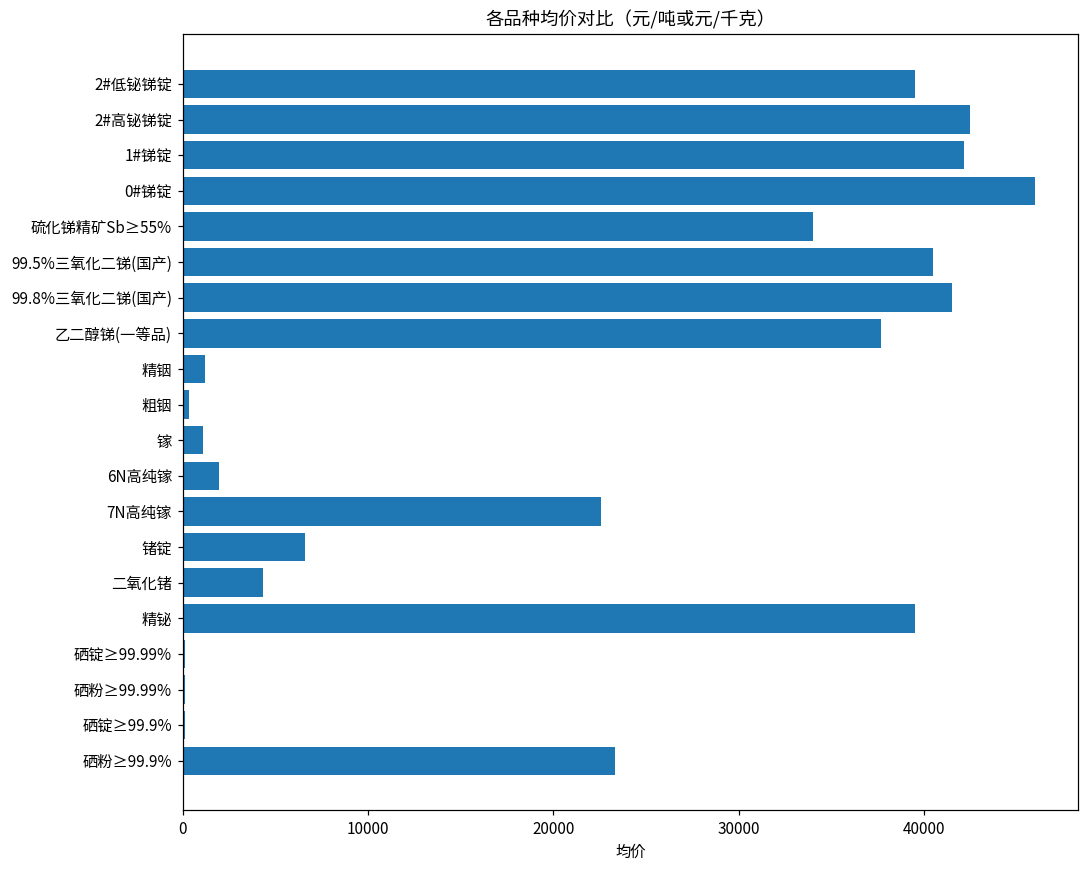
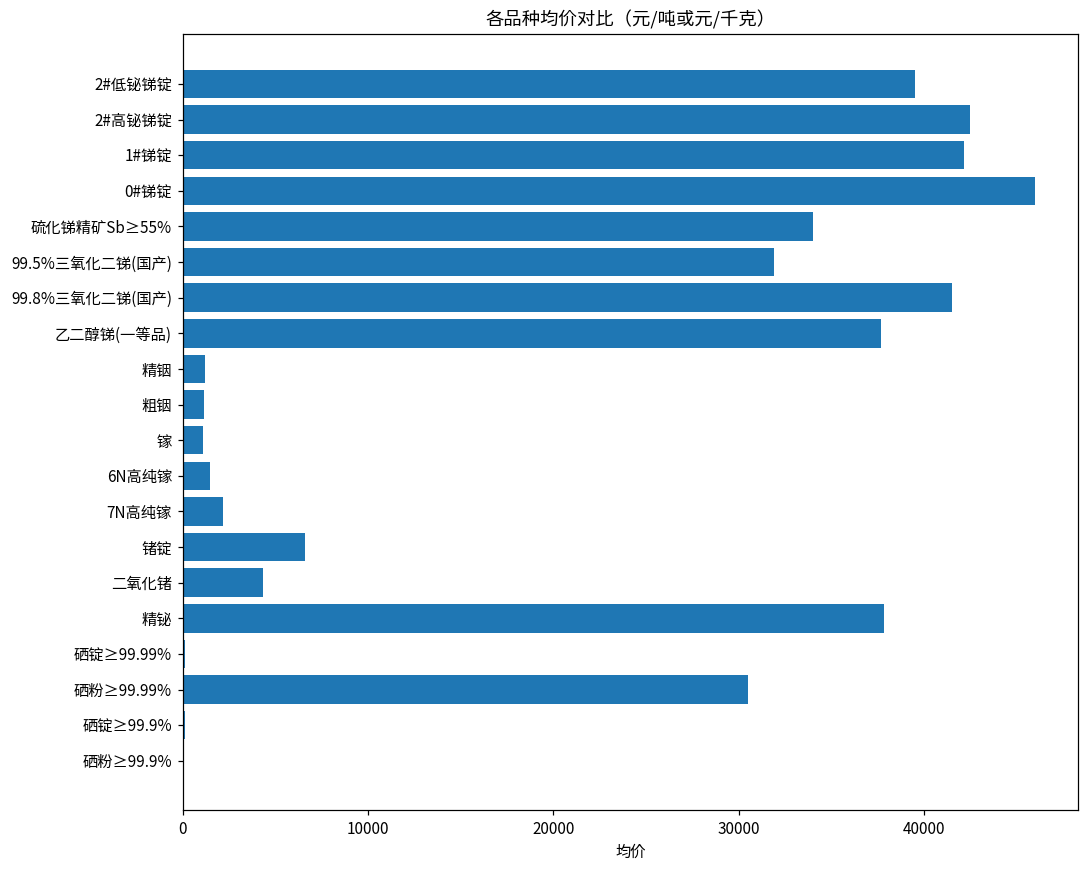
99.5%三氧化二锑(国产): 40500 -> 31900
粗铟: 400 -> 1100
6N高纯镓: 2000 -> 1500
7N高纯镓: 22600 -> 2200
精铋: 39500 -> 37800
硒粉≥99.99%: 100 -> 30500
硒粉≥99.9%: 23400 -> 100
